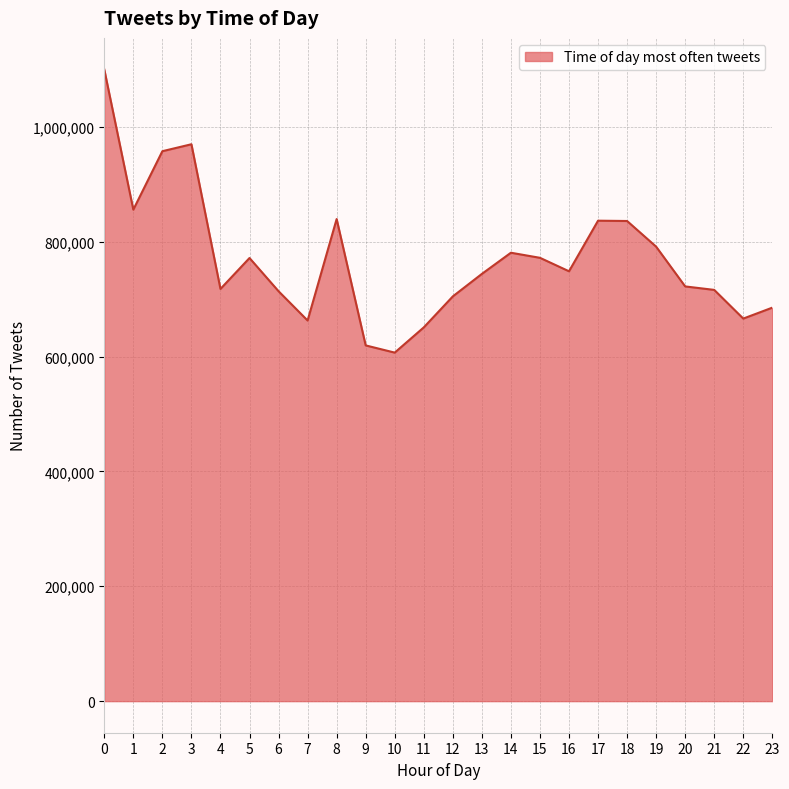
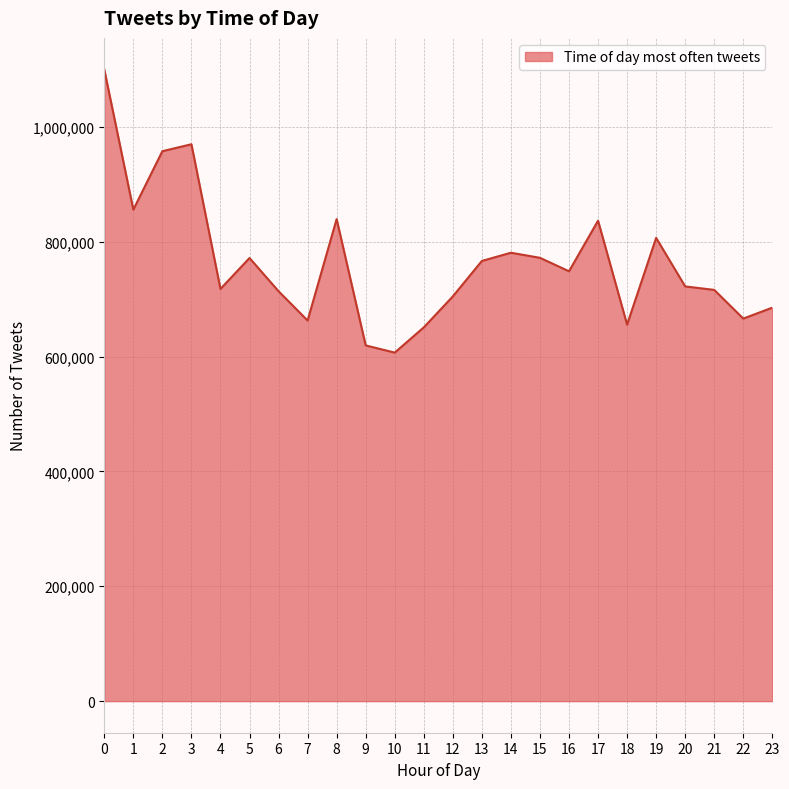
13: 740,000 -> 770,000
18: 840,000 -> 660,000
19: 790,000 -> 810,000
